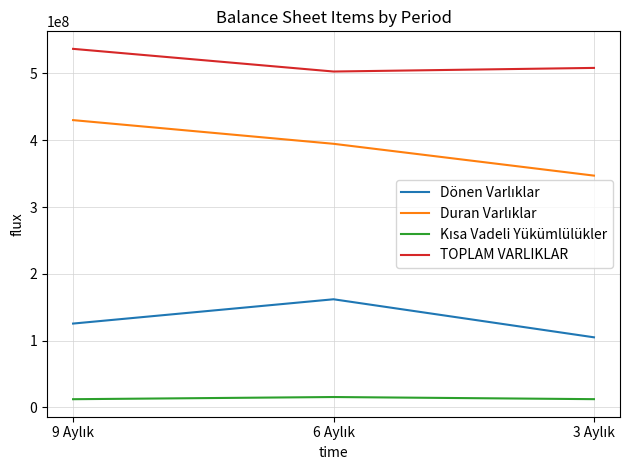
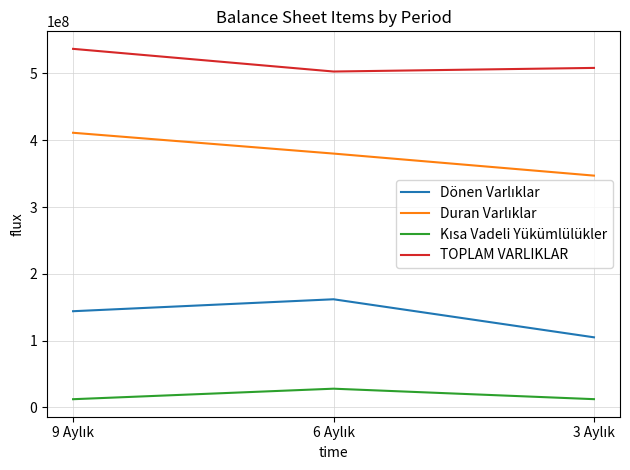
Dönen Varlıklar, 9 Aylık: 130000000 -> 140000000
Duran Varlıklar, 9 Aylık: 430000000 -> 410000000
Duran Varlıklar, 6 Aylık: 390000000 -> 380000000
Kısa Vadeli Yükümlülükler, 6 Aylık: 20000000 -> 30000000
